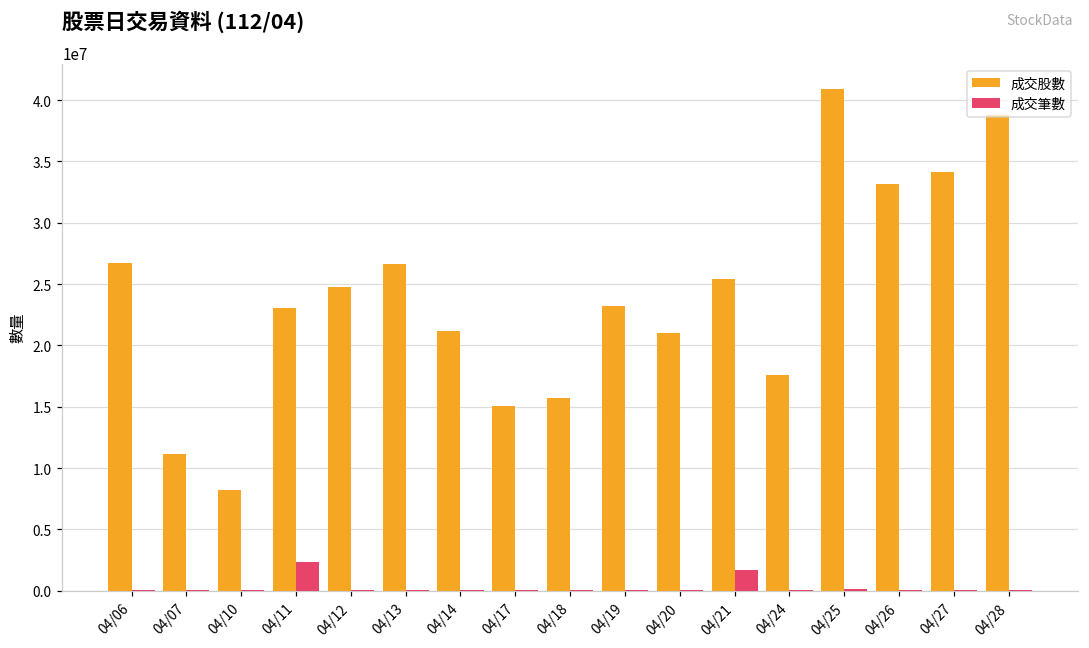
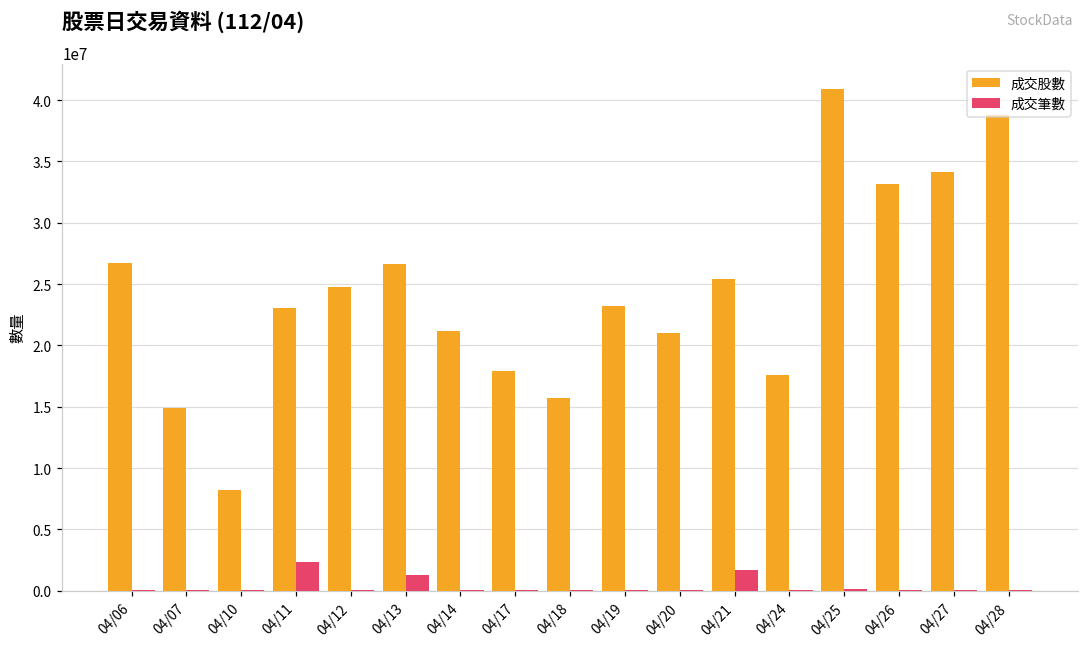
成交股數, 04/07: 11100000 -> 14900000
成交筆數, 04/13: 100000 -> 1300000
成交股數, 04/17: 15000000 -> 17900000
